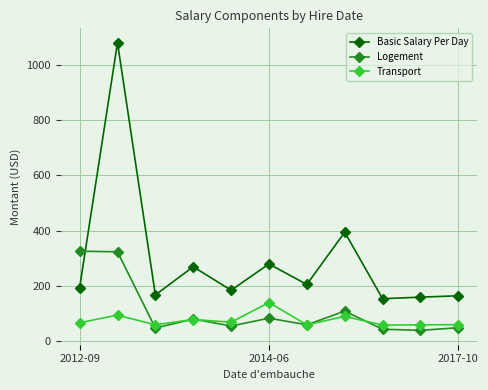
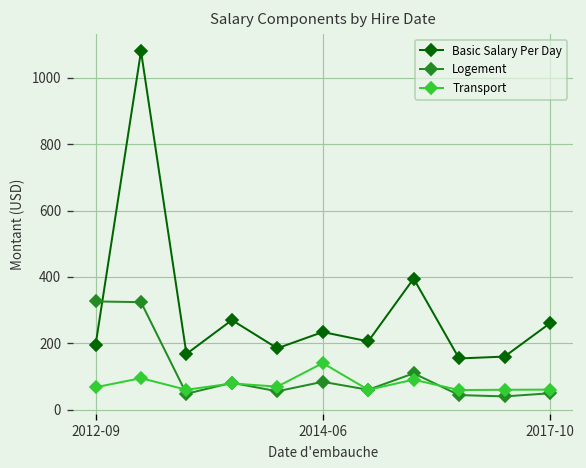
Basic Salary Per Day, 2014-06: 280 -> 230
Basic Salary Per Day, 2017-10: 170 -> 260
